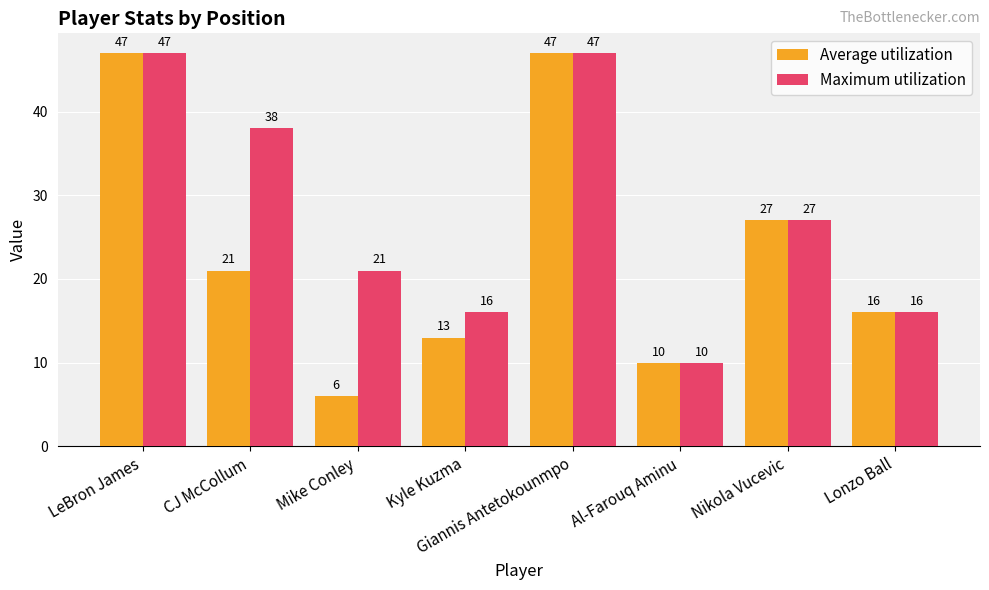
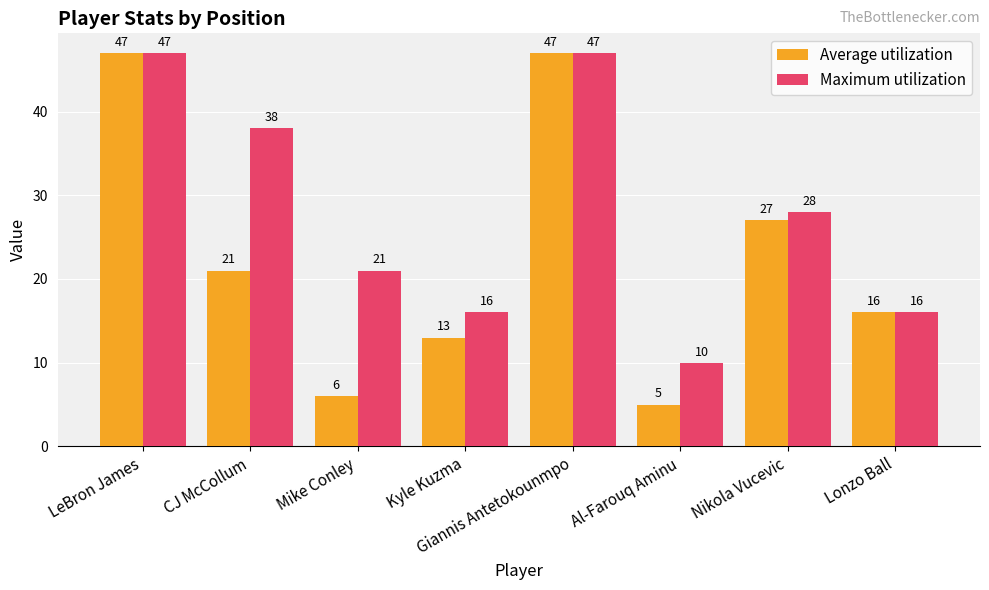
Average utilization, Al-Farouq Aminu: 10 -> 5
Maximum utilization, Nikola Vucevic: 27 -> 28
